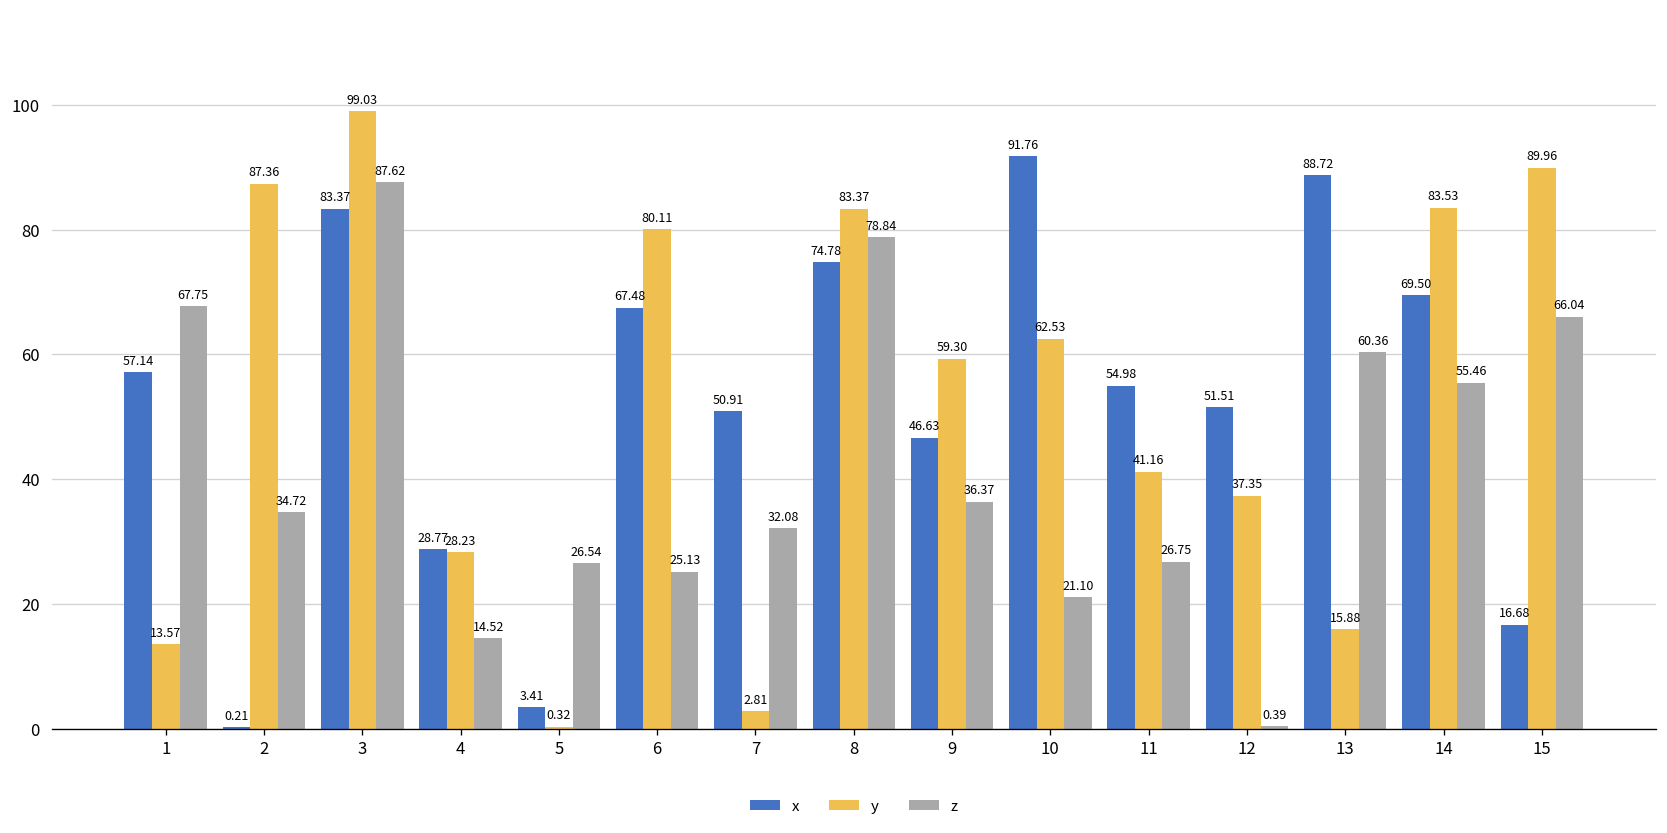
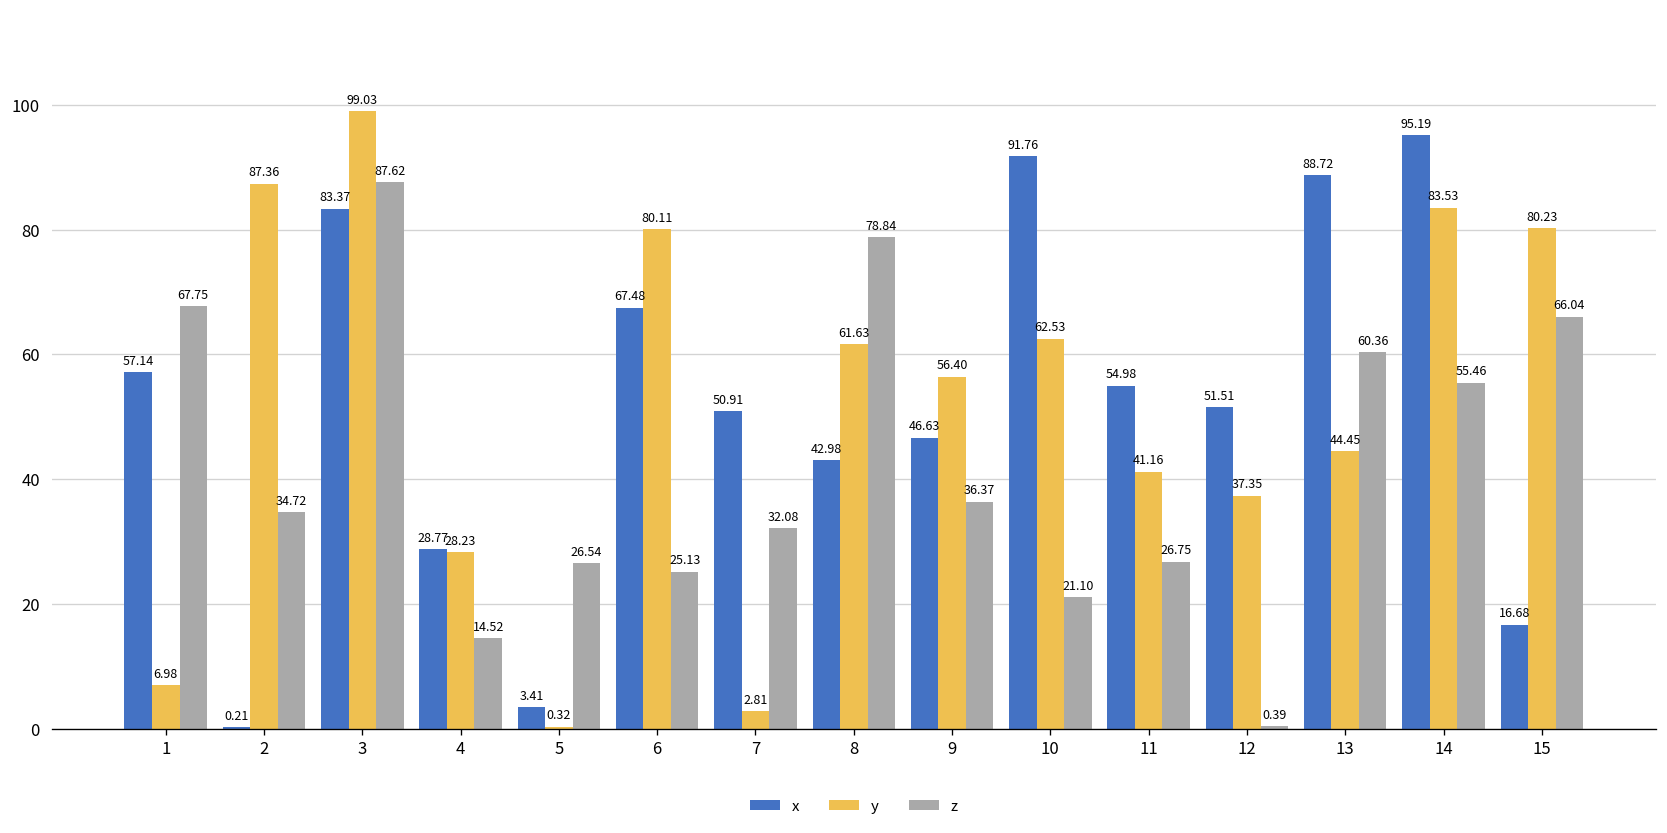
y, 1: 13.57 -> 6.98
x, 8: 74.78 -> 42.98
y, 8: 83.37 -> 61.63
y, 9: 59.30 -> 56.40
y, 13: 15.88 -> 44.45
x, 14: 69.50 -> 95.19
y, 15: 89.96 -> 80.23
